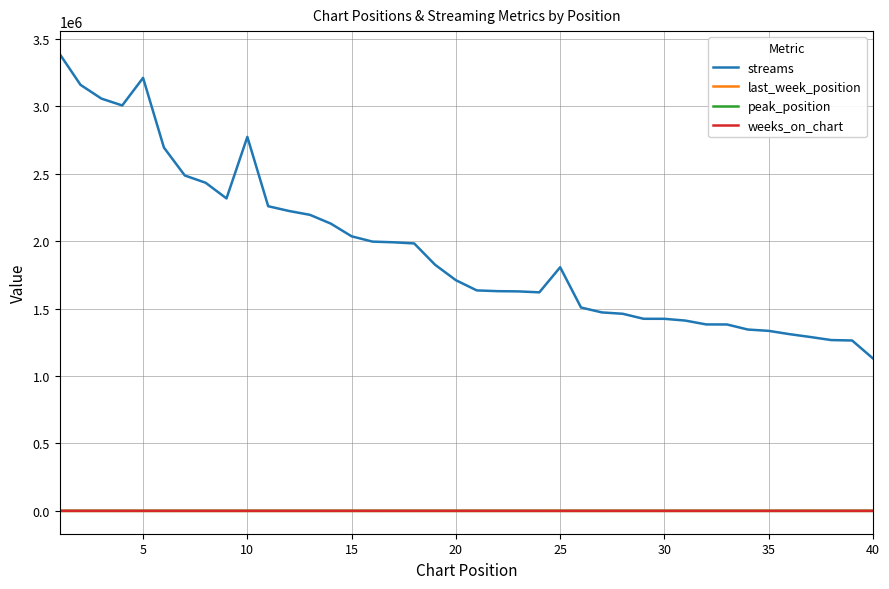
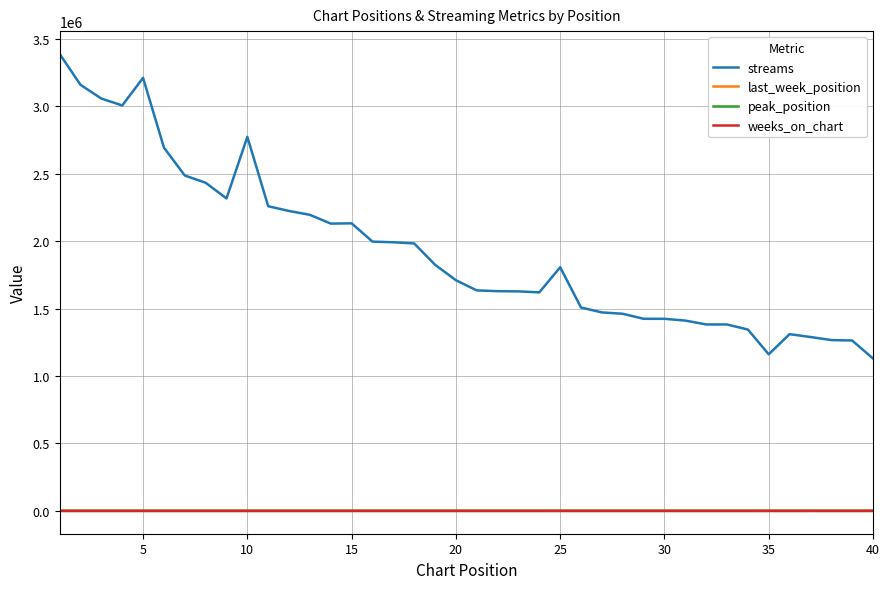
streams, 15: 2040000 -> 2130000
streams, 35: 1340000 -> 1160000
